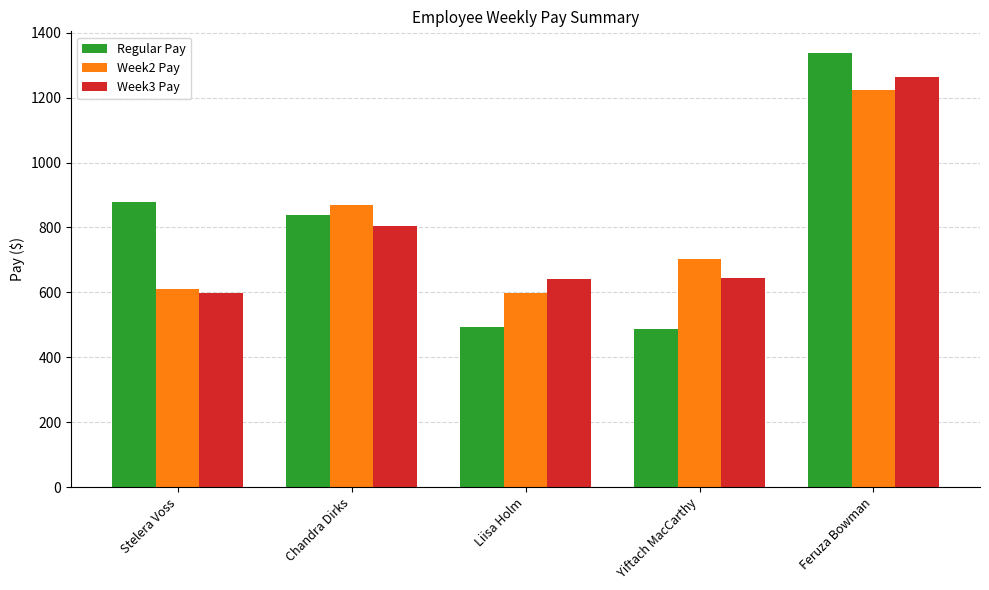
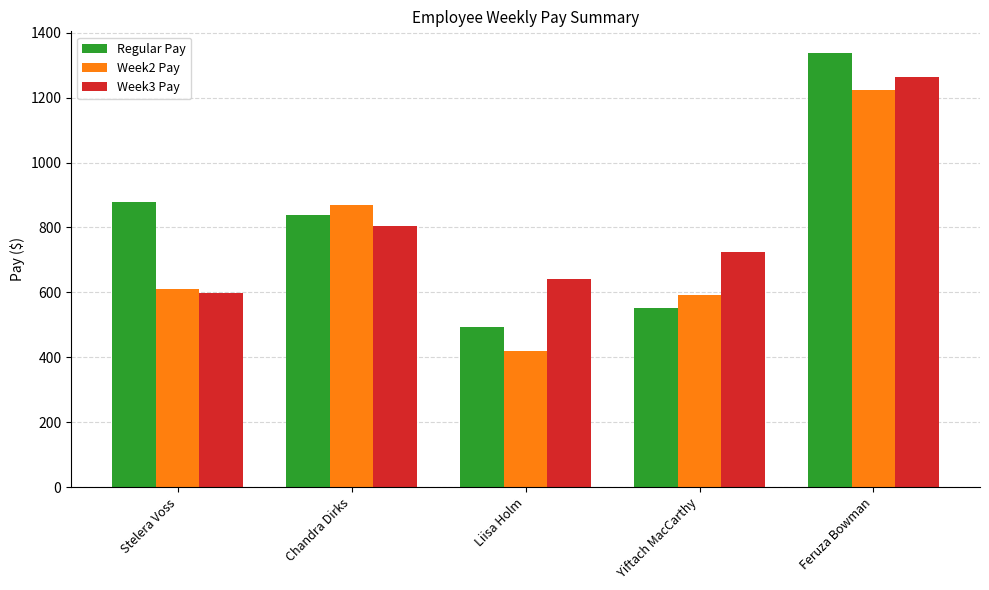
Week2 Pay, Liisa Holm: 600 -> 420
Regular Pay, Yiftach MacCarthy: 490 -> 550
Week2 Pay, Yiftach MacCarthy: 700 -> 590
Week3 Pay, Yiftach MacCarthy: 650 -> 730
